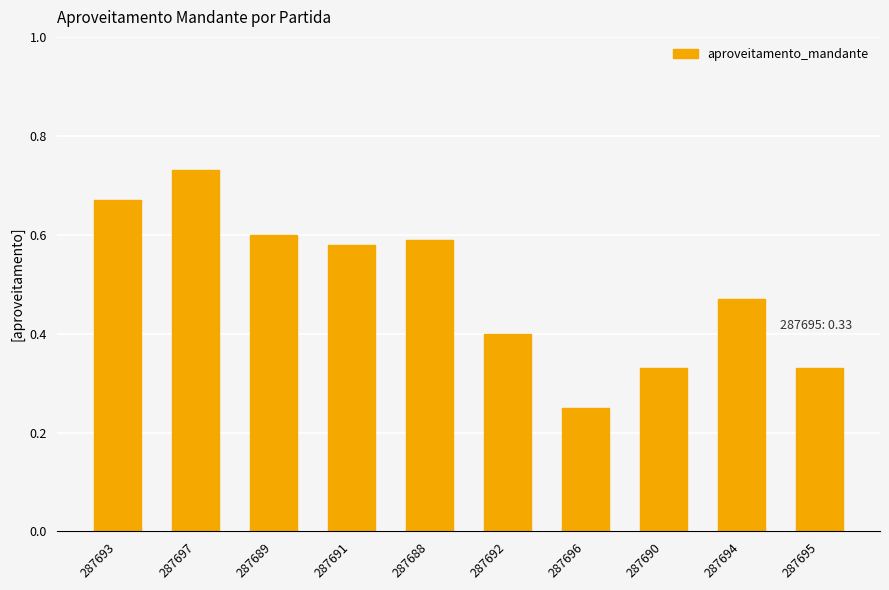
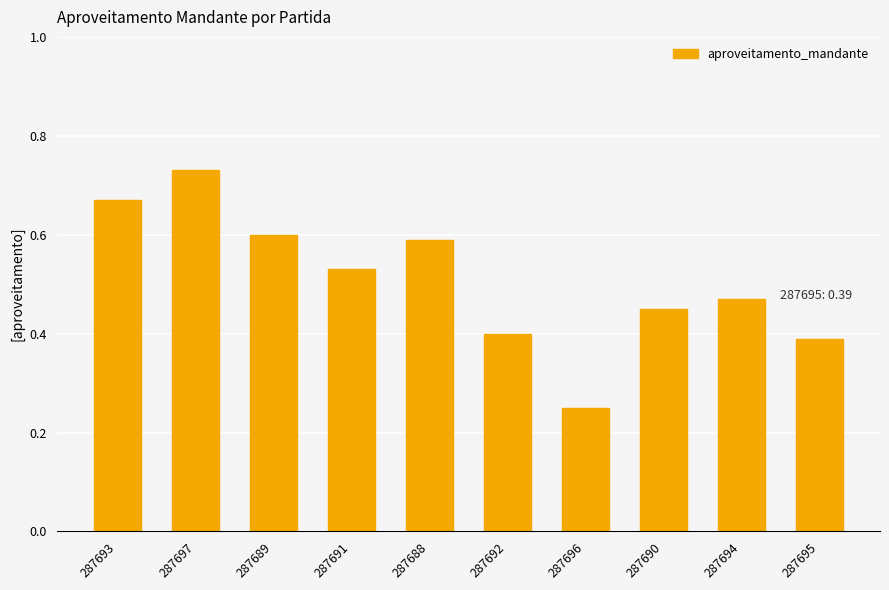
287691: 0.58 -> 0.53
287690: 0.33 -> 0.45
287695: 0.33 -> 0.39
